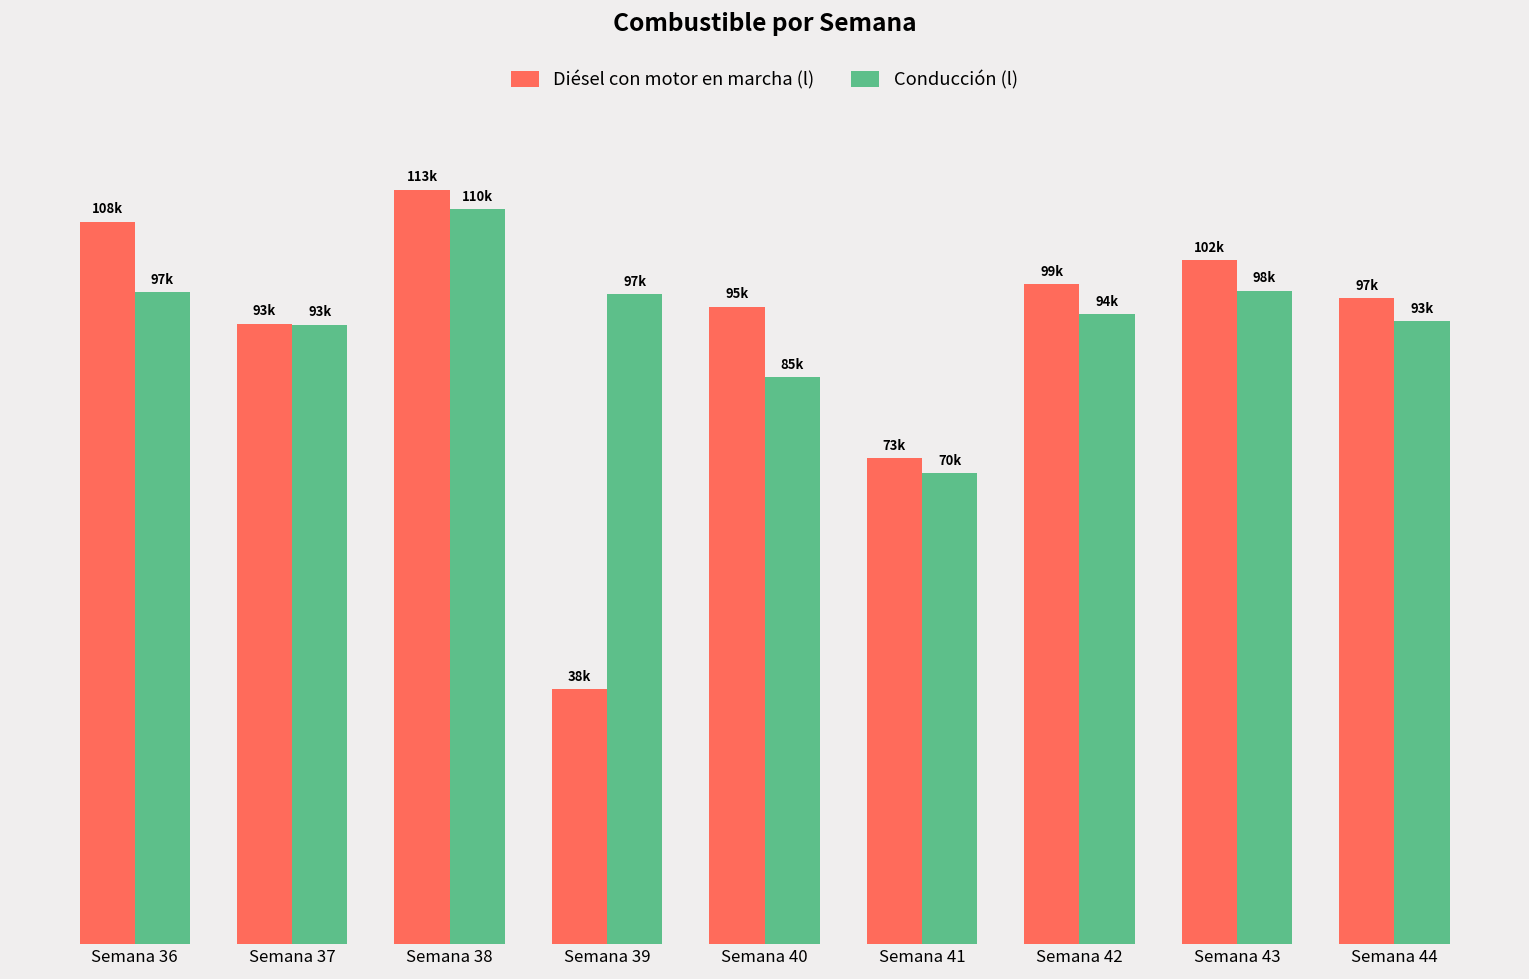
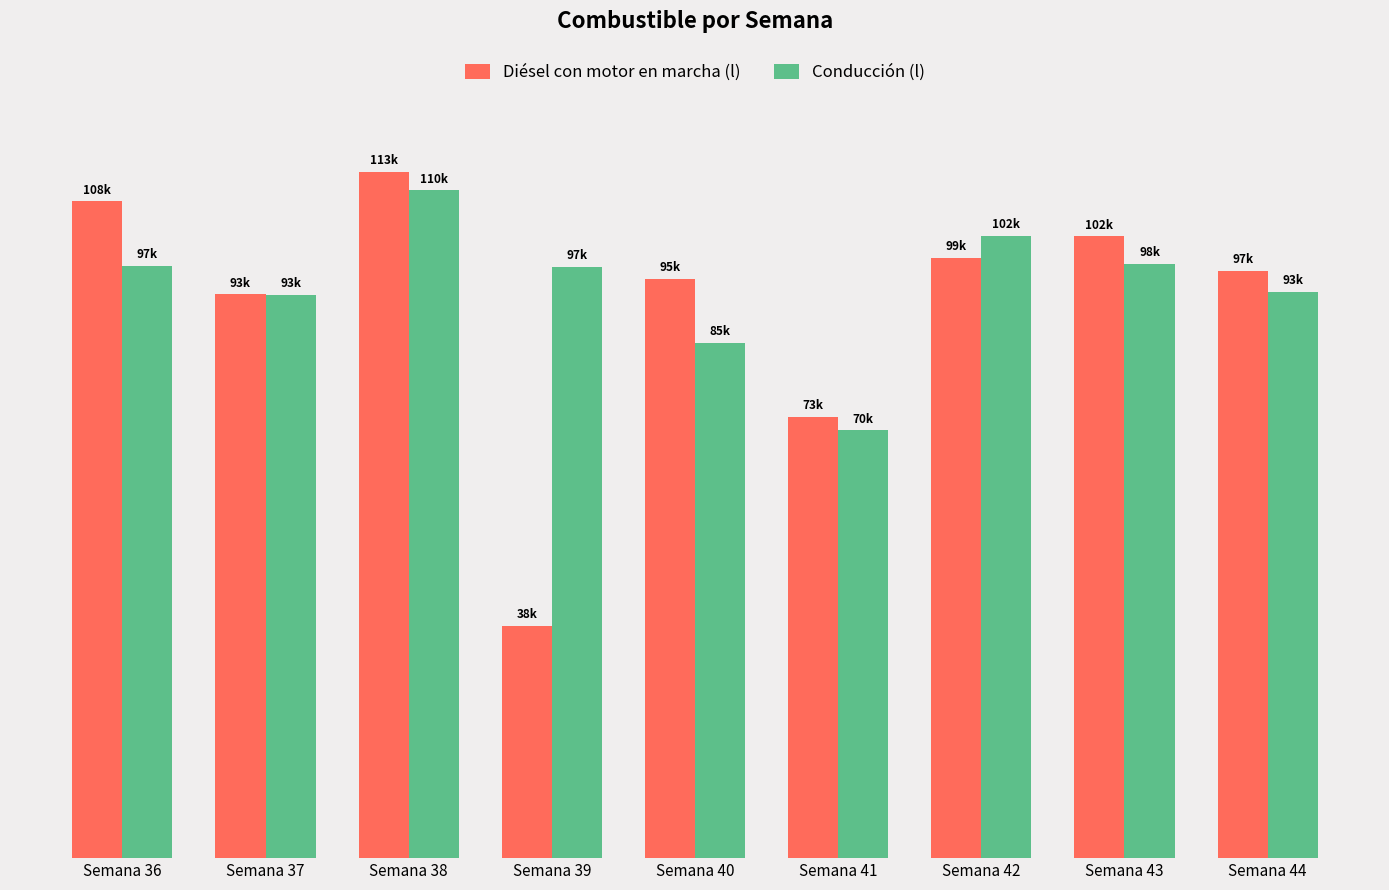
Conducción (l), Semana 42: 94k -> 102k
